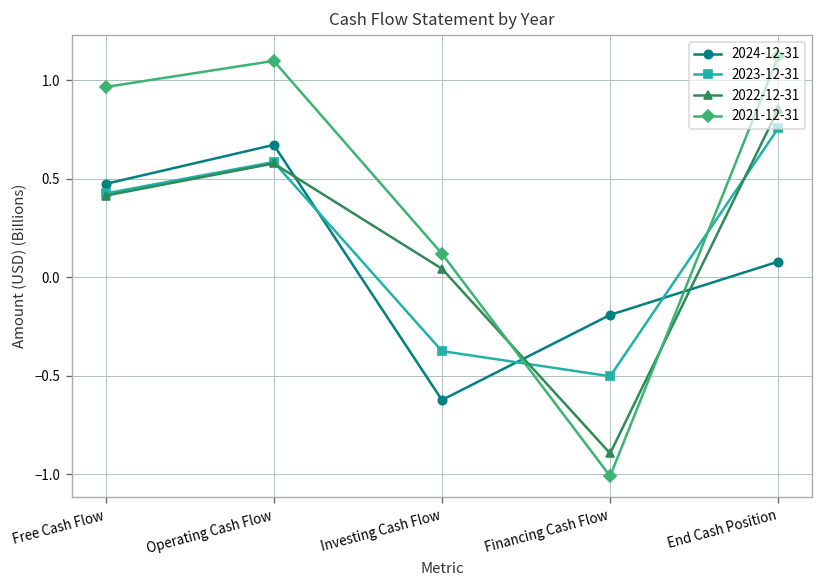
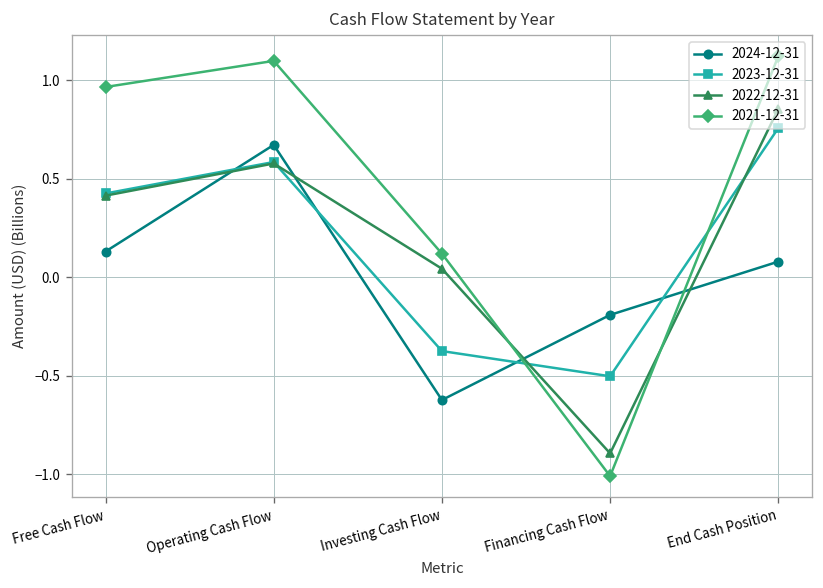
2024-12-31, Free Cash Flow: 0.47 -> 0.13
